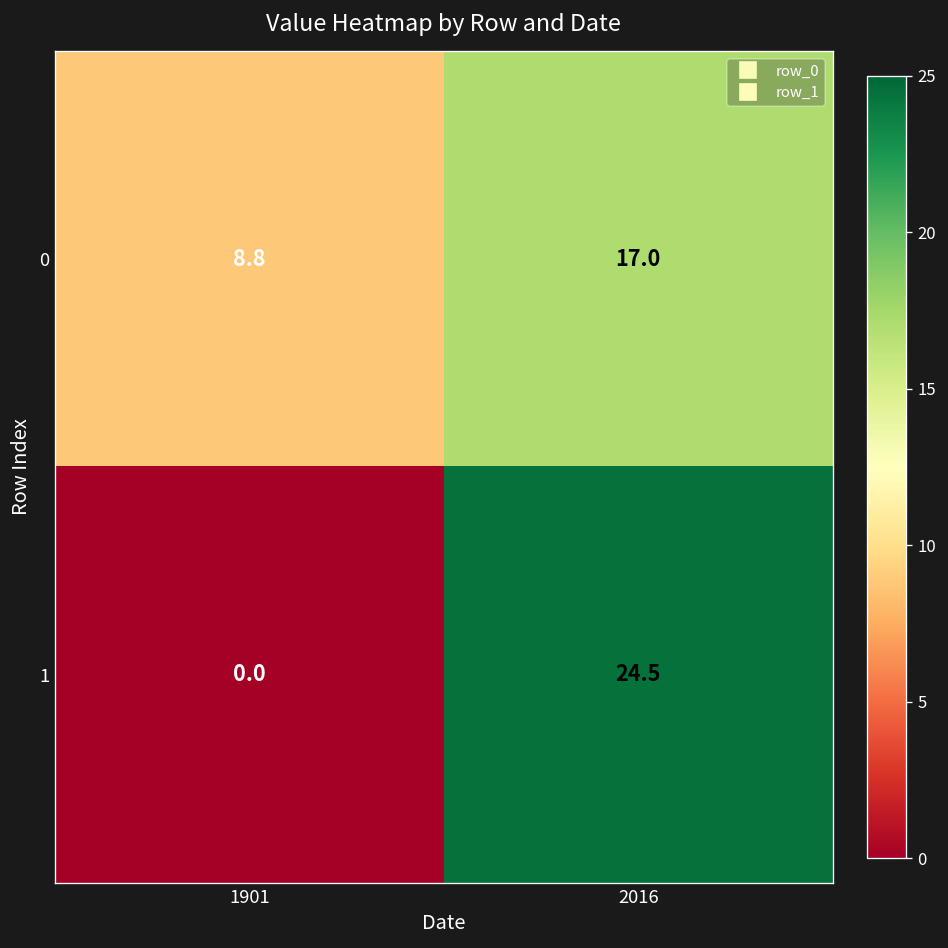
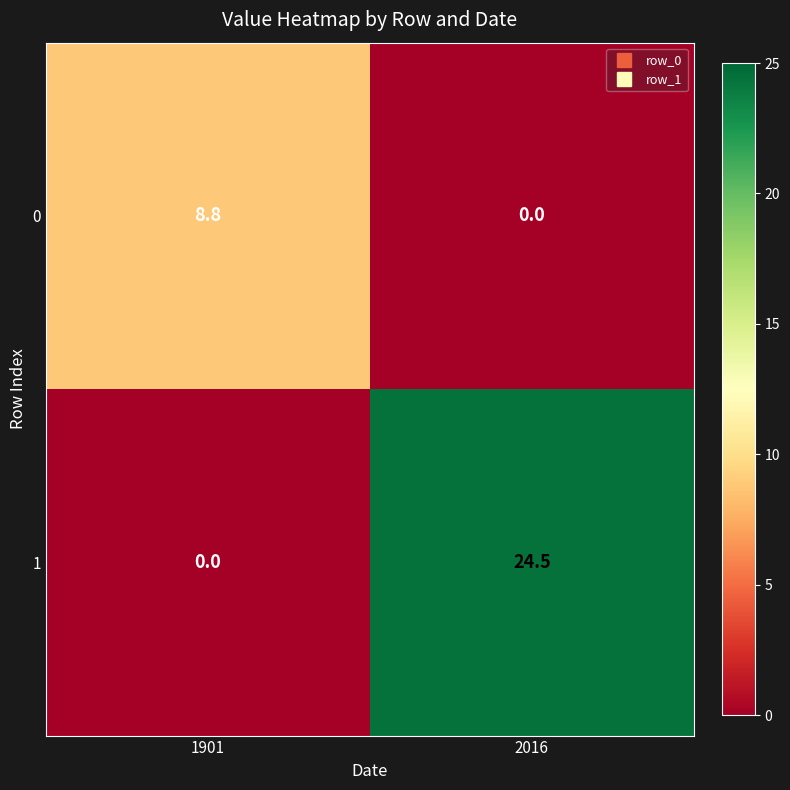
0, 2016: 17.0 -> 0.0
